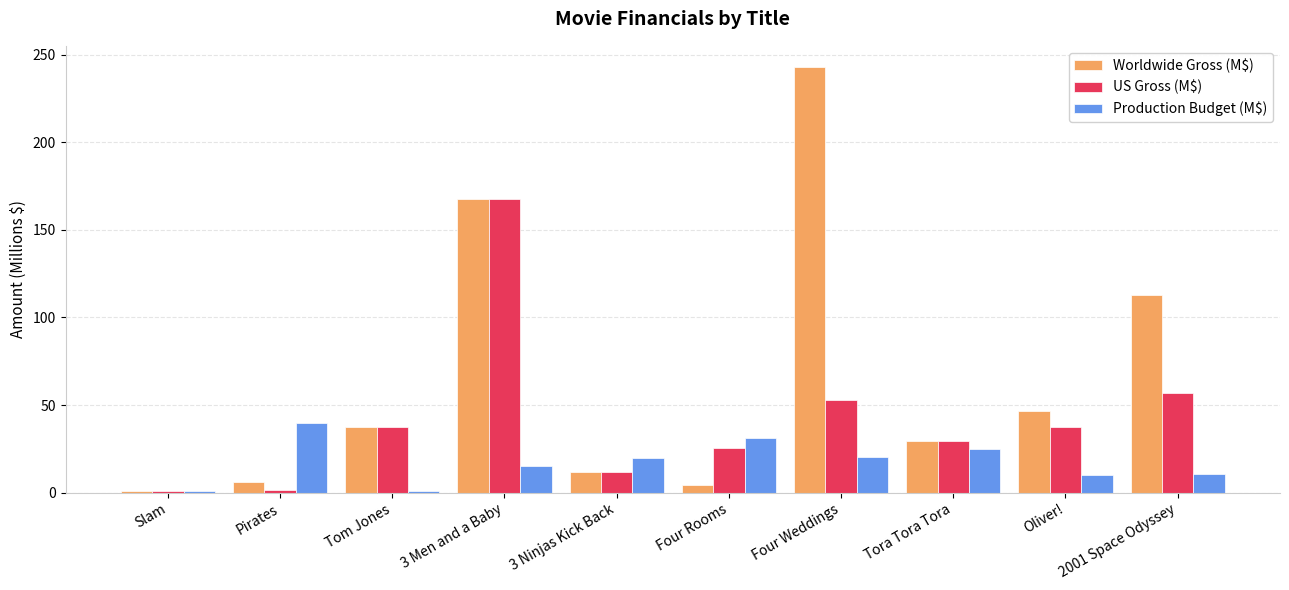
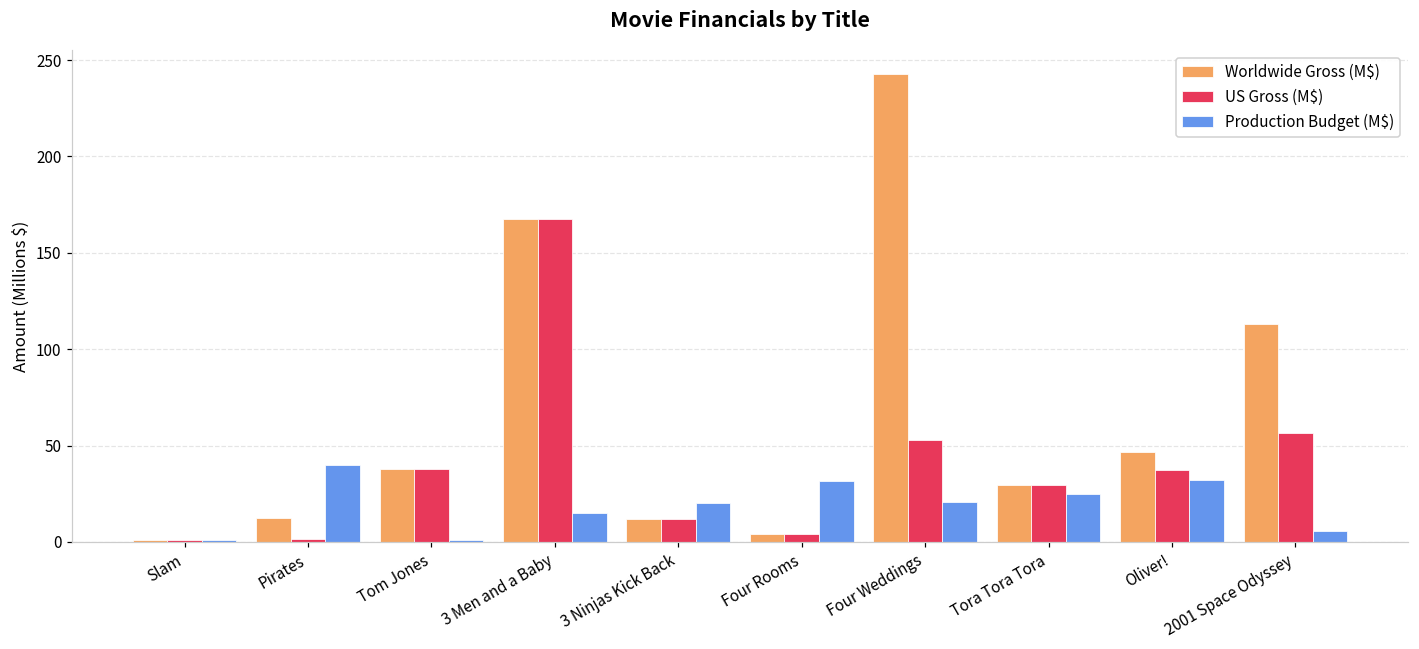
Worldwide Gross (M$), Pirates: 6 -> 12
US Gross (M$), Four Rooms: 26 -> 4
Production Budget (M$), Oliver!: 10 -> 32
Production Budget (M$), 2001 Space Odyssey: 11 -> 6
